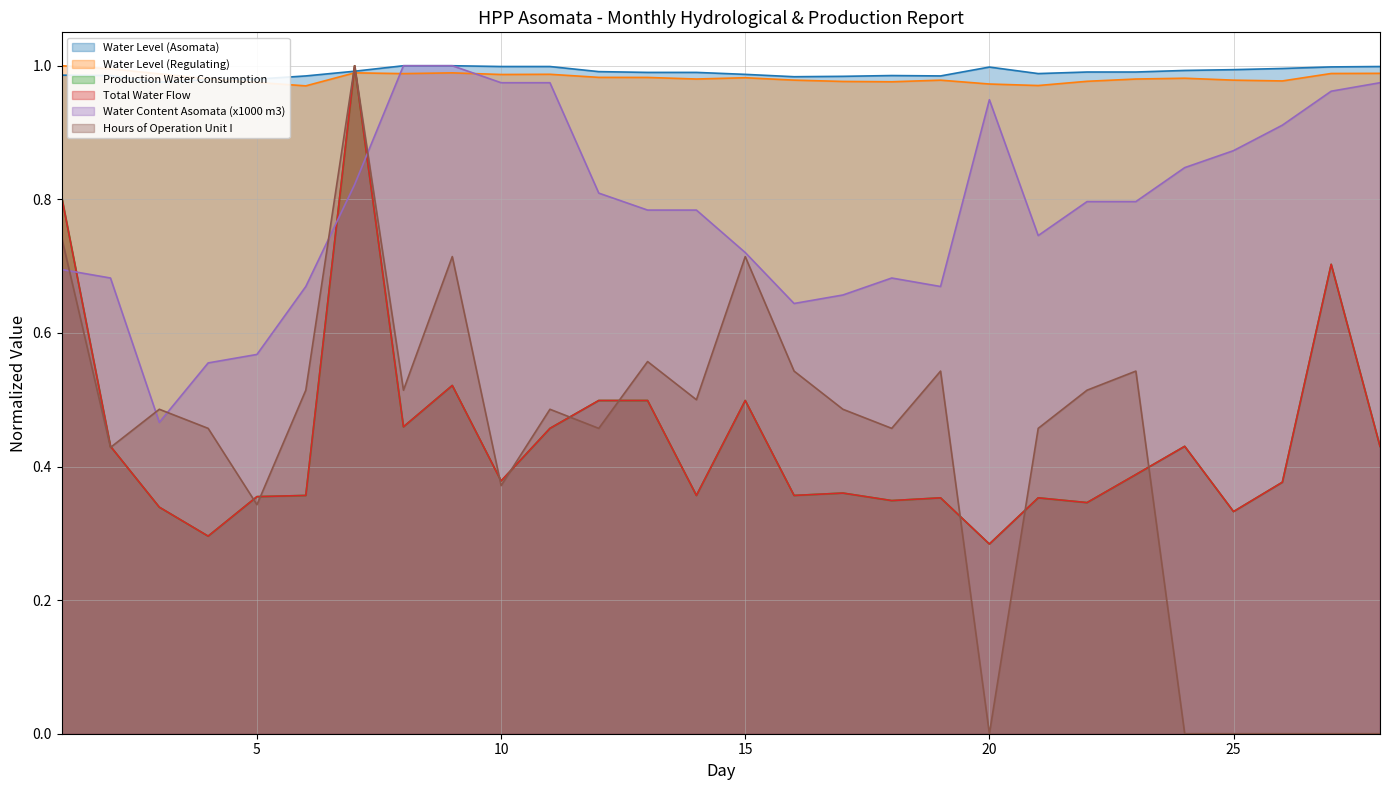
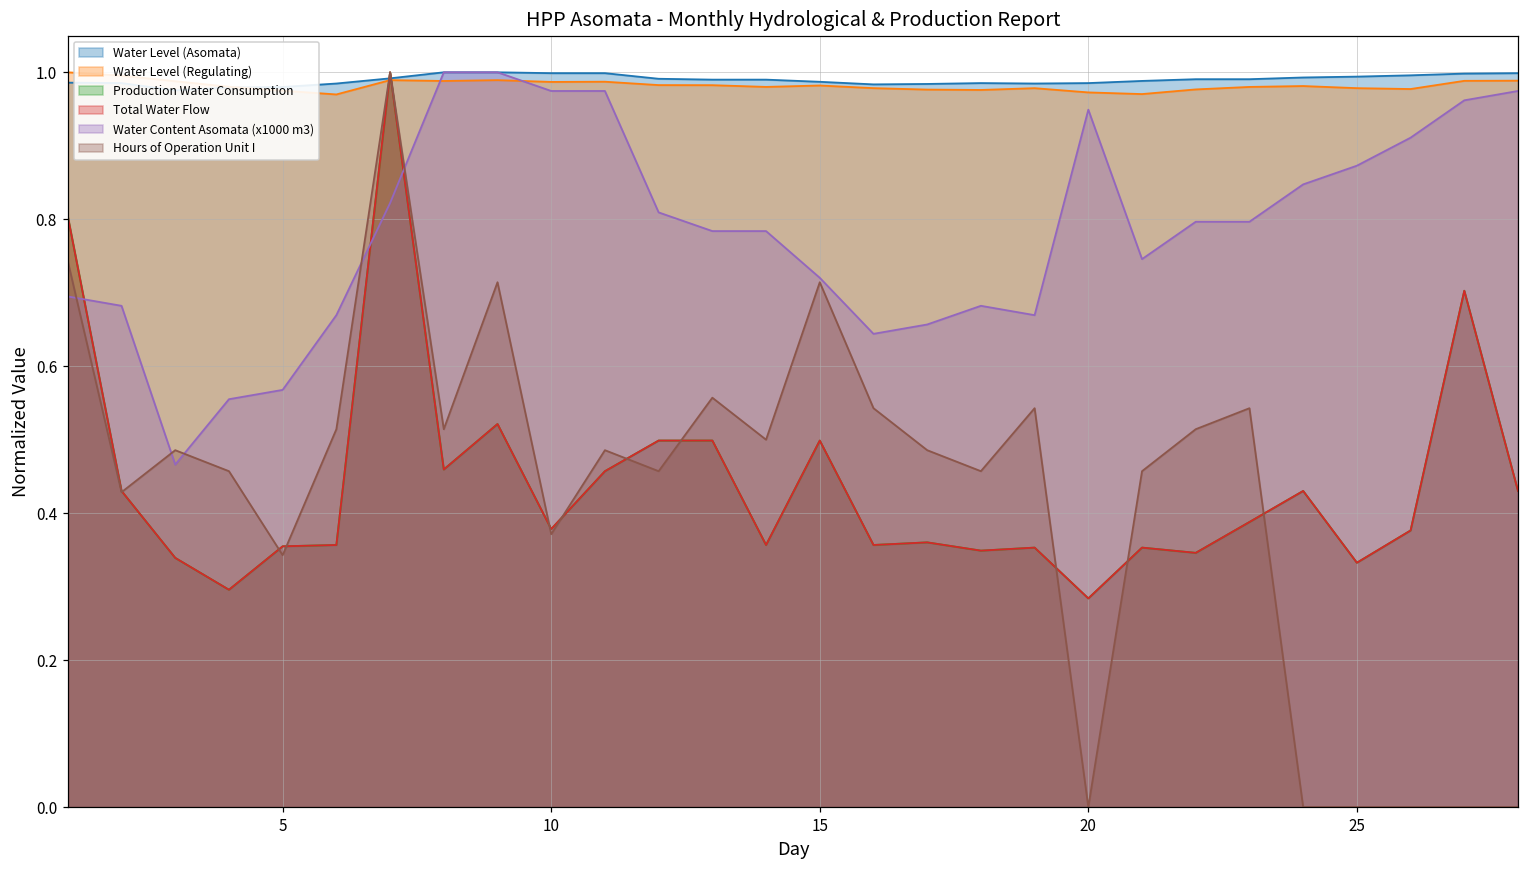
Water Level (Asomata), 20: 1.00 -> 0.99
